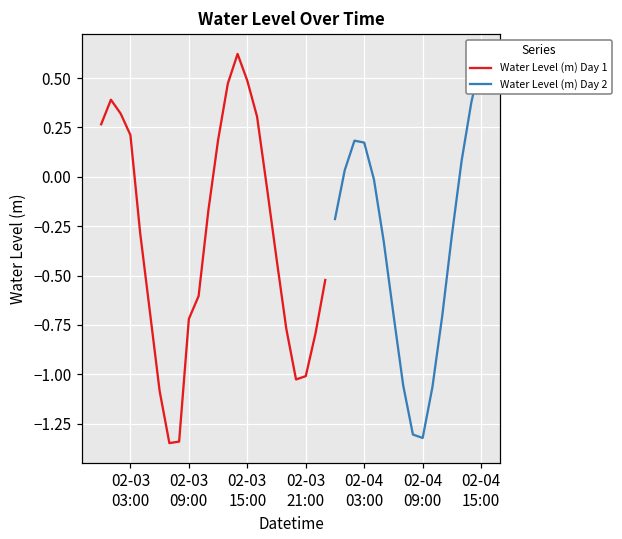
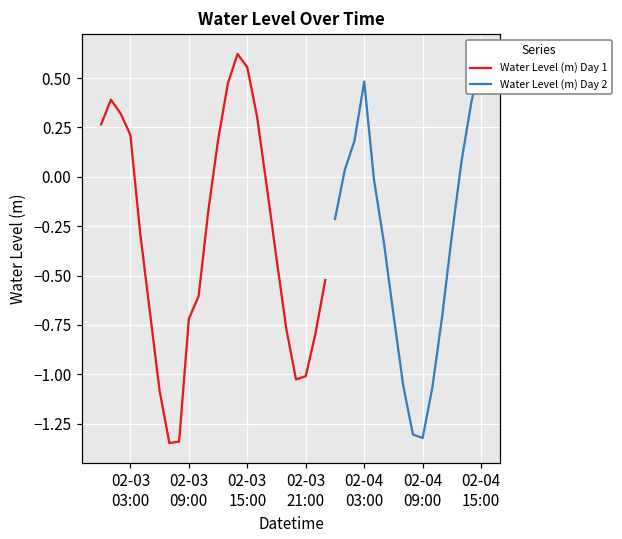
Water Level (m) Day 1, 02-03 15:00: 0.49 -> 0.55
Water Level (m) Day 2, 02-04 03:00: 0.17 -> 0.48
